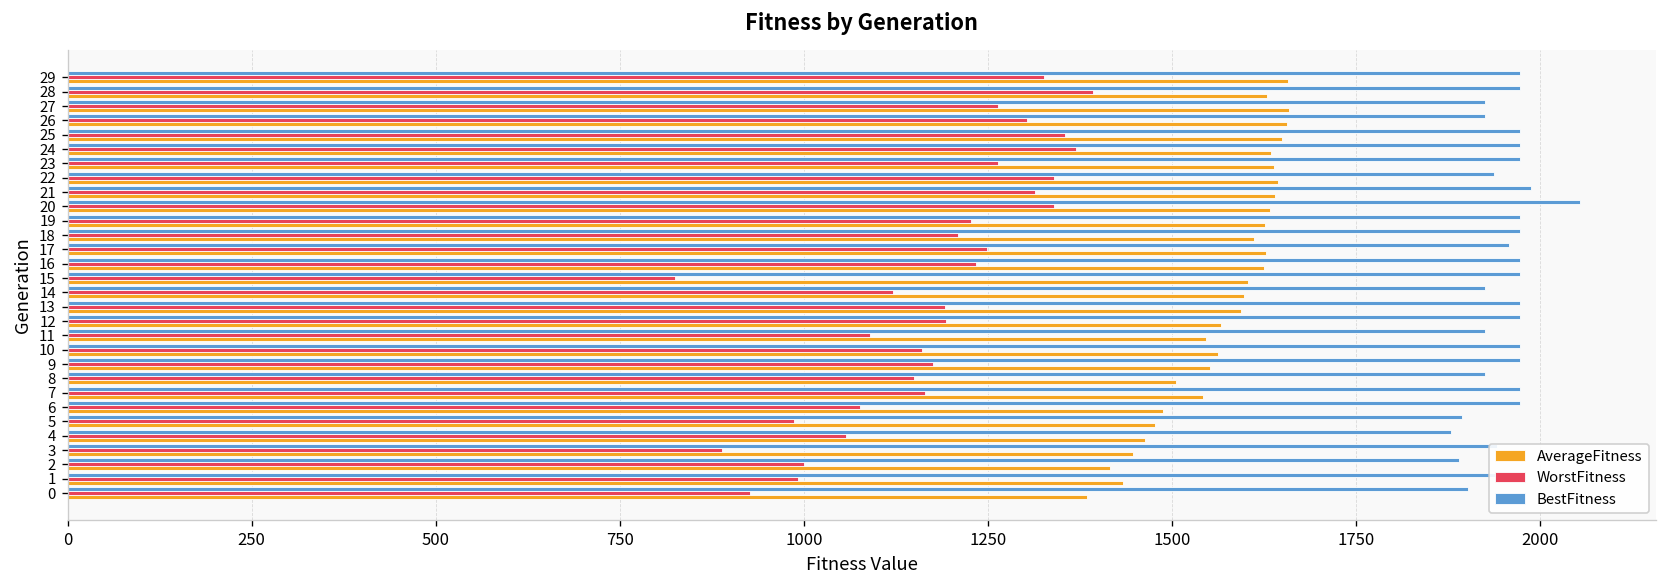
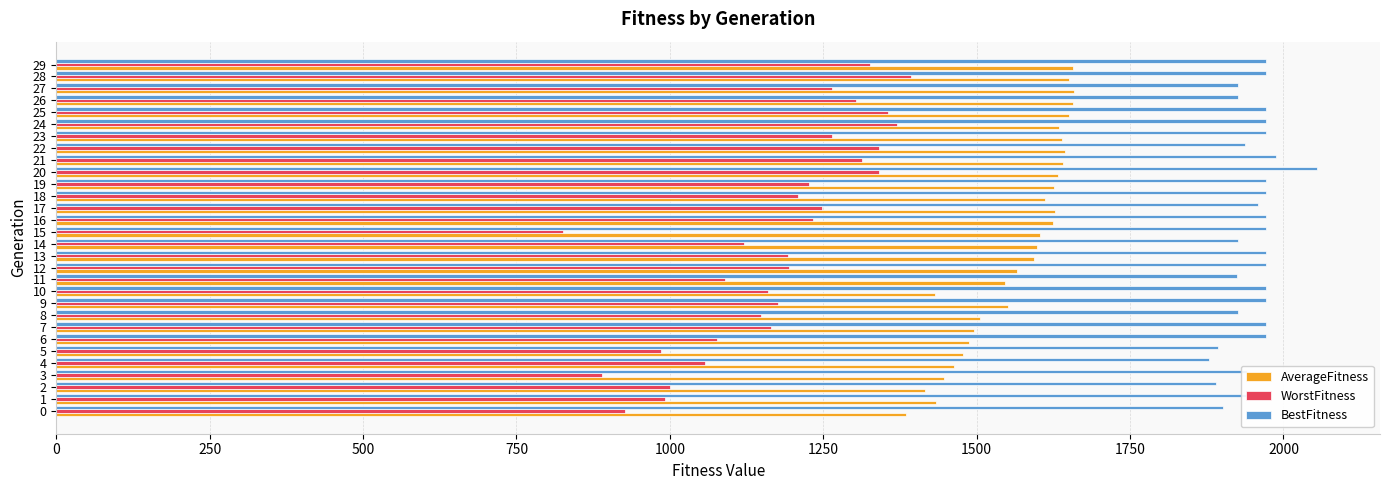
AverageFitness, 28: 1630 -> 1650
AverageFitness, 10: 1560 -> 1430
AverageFitness, 7: 1540 -> 1500
